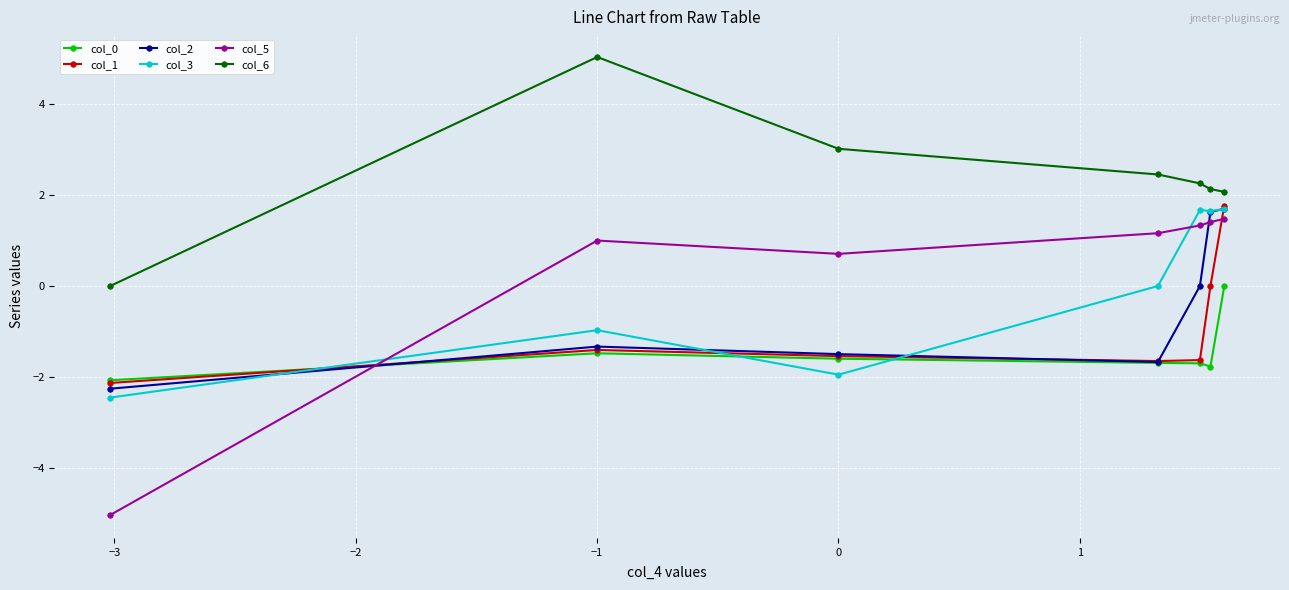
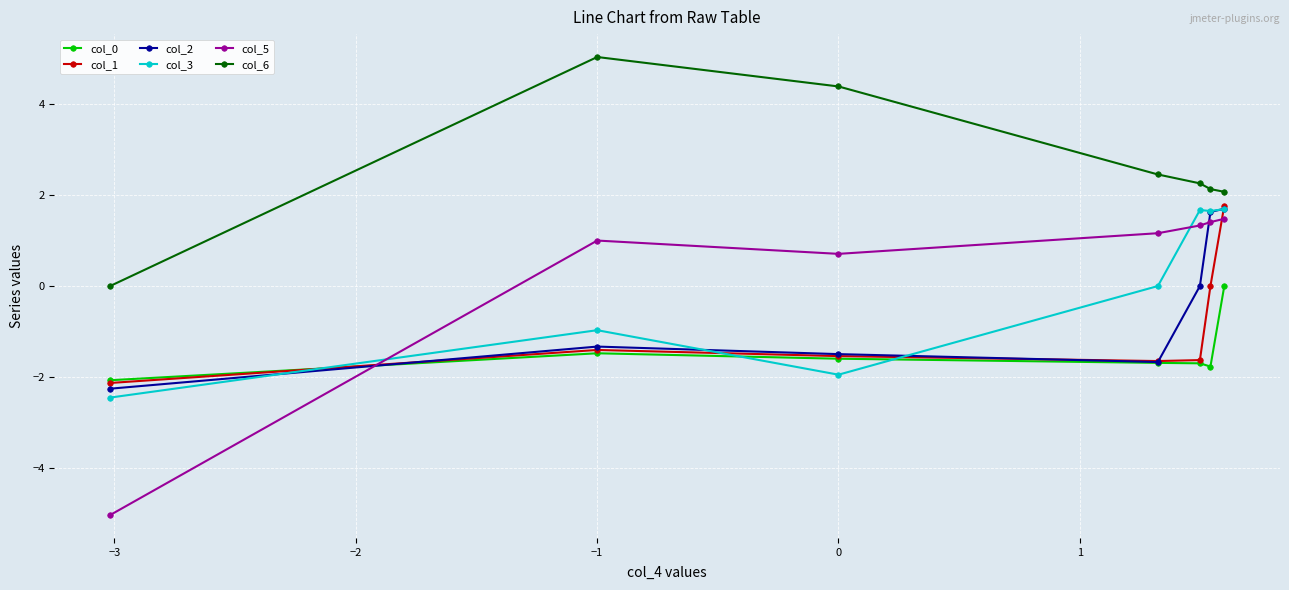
col_6, 0: 3.0 -> 4.4
